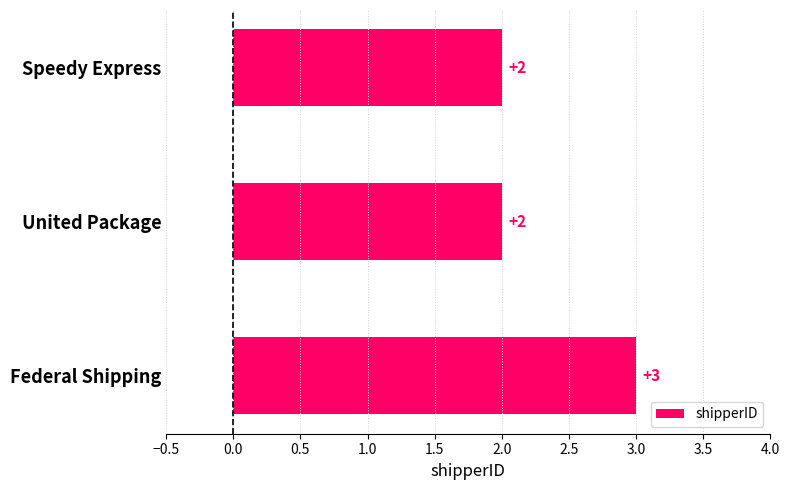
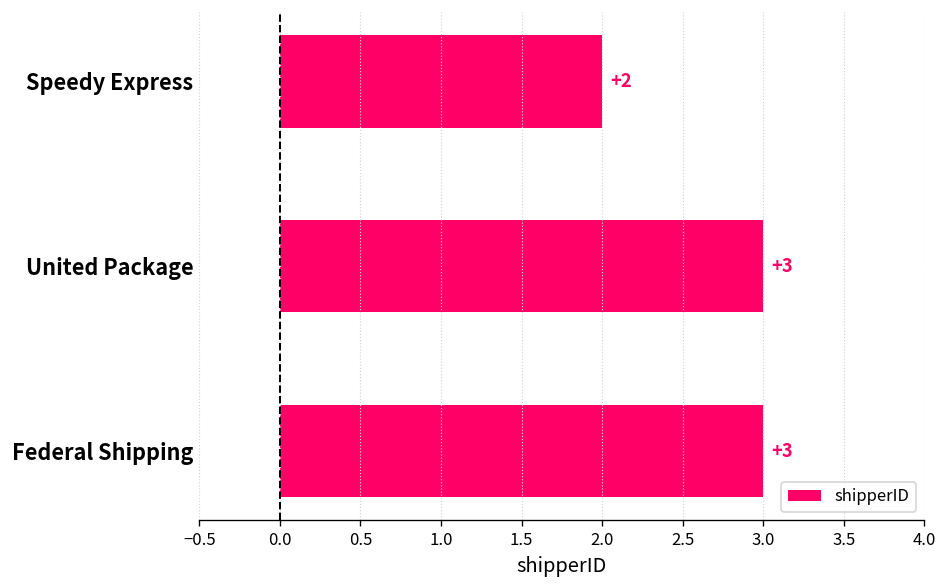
United Package: +2 -> +3
